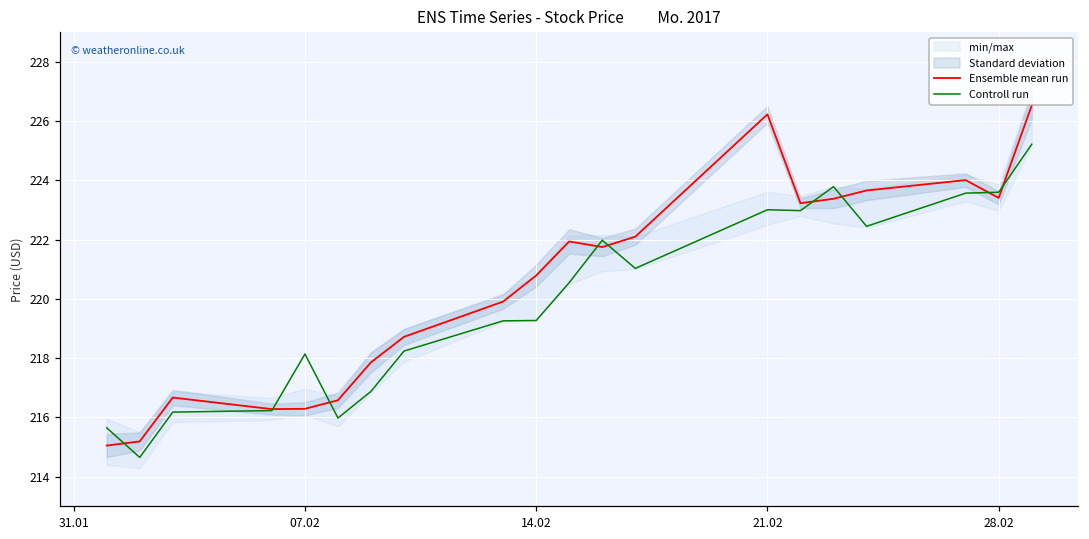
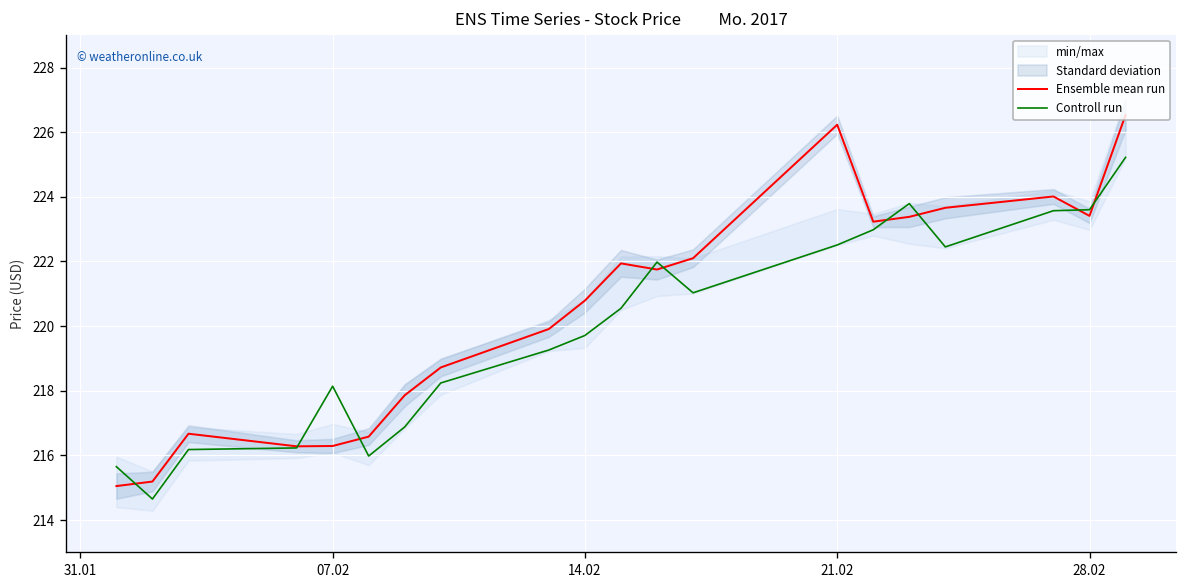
Controll run, 14.02: 219.3 -> 219.7
Controll run, 21.02: 223.0 -> 222.5
